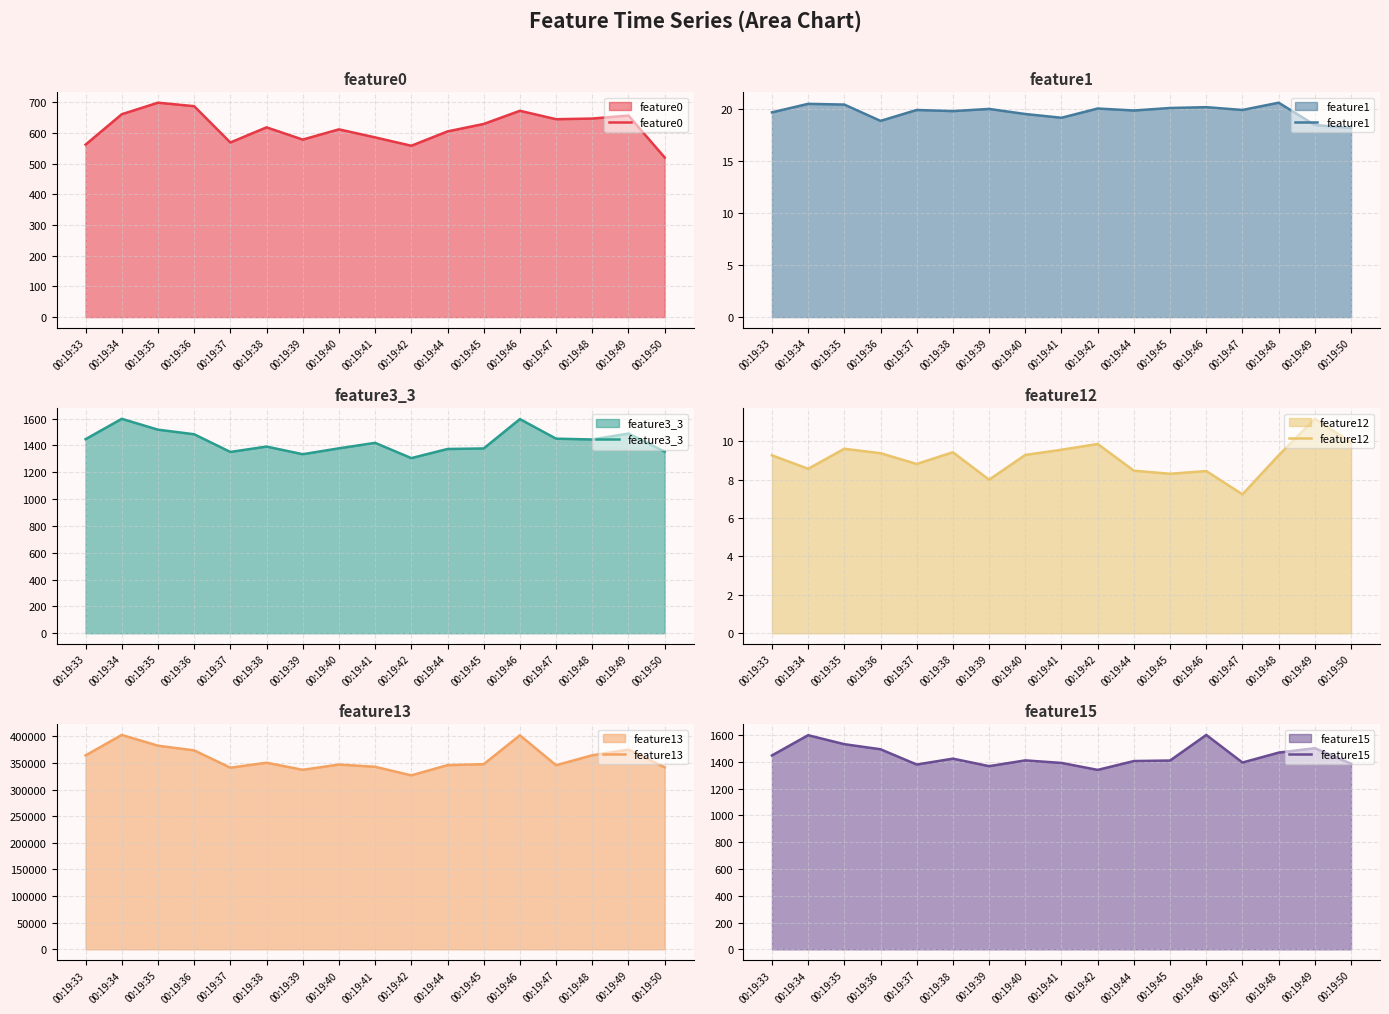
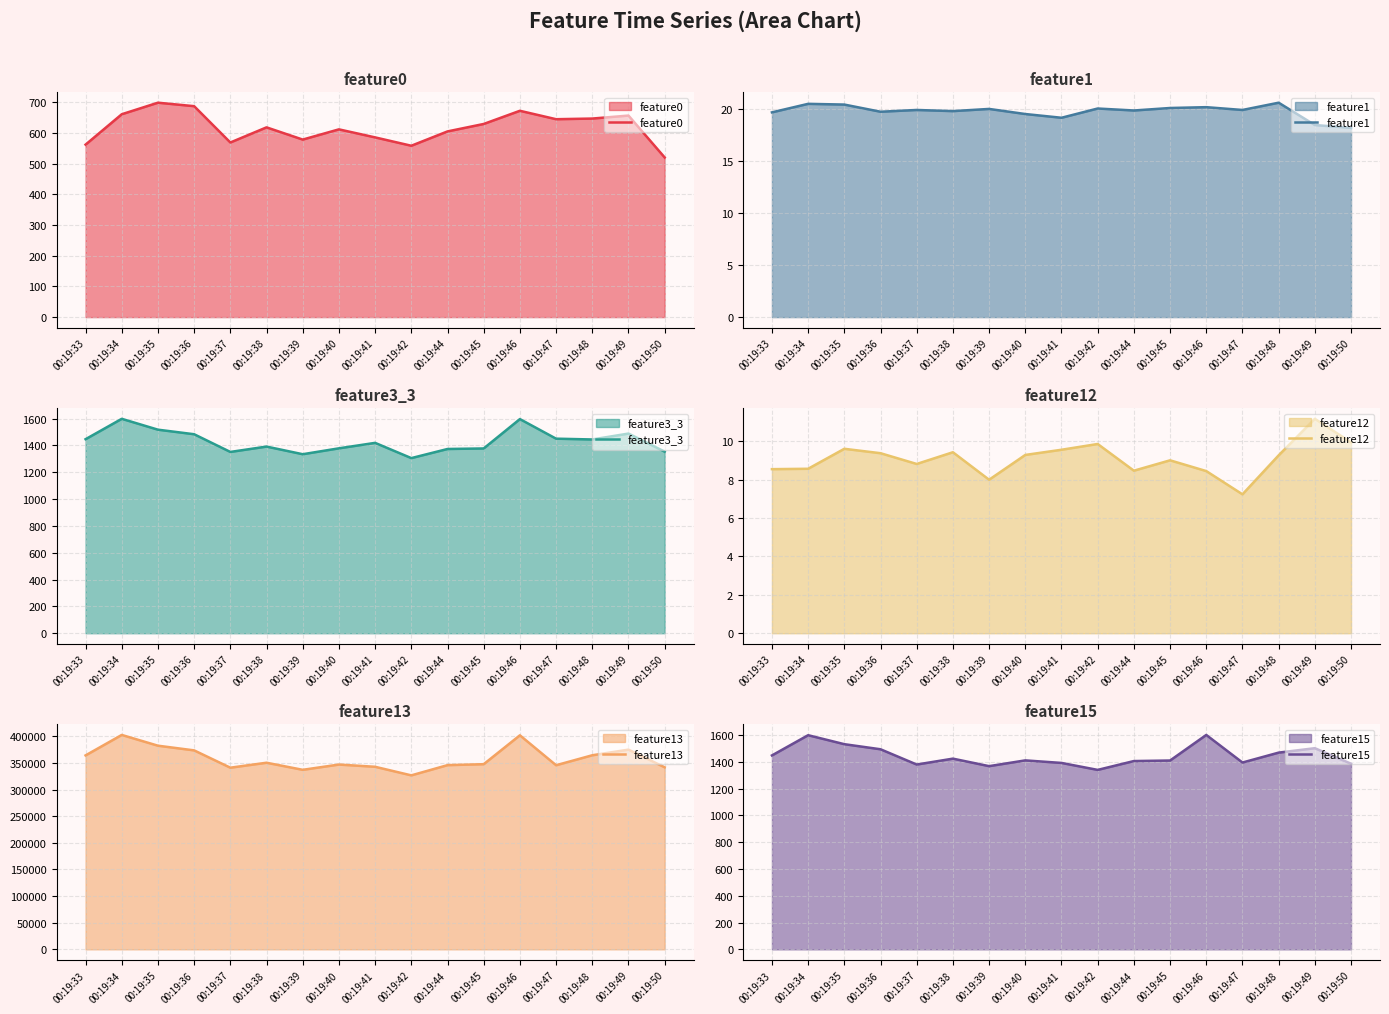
feature1, 00:19:36: 18.9 -> 19.8
feature12, 00:19:33: 9.3 -> 8.5
feature12, 00:19:45: 8.3 -> 9.0
